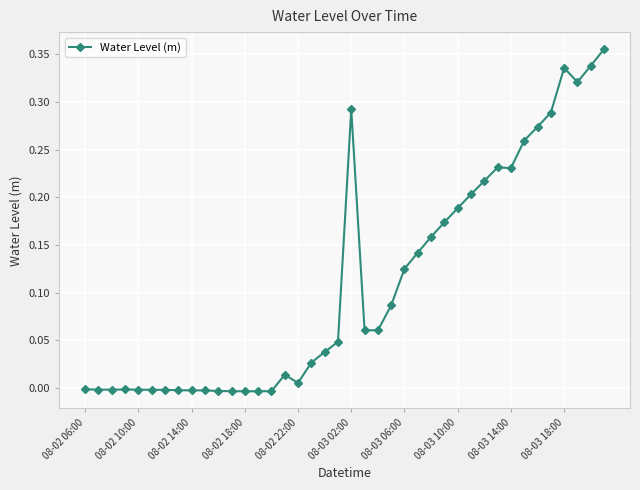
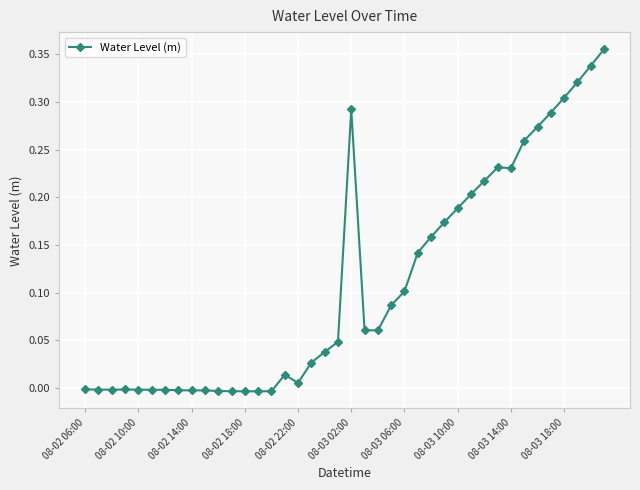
08-03 06:00: 0.12 -> 0.10
08-03 18:00: 0.34 -> 0.30
